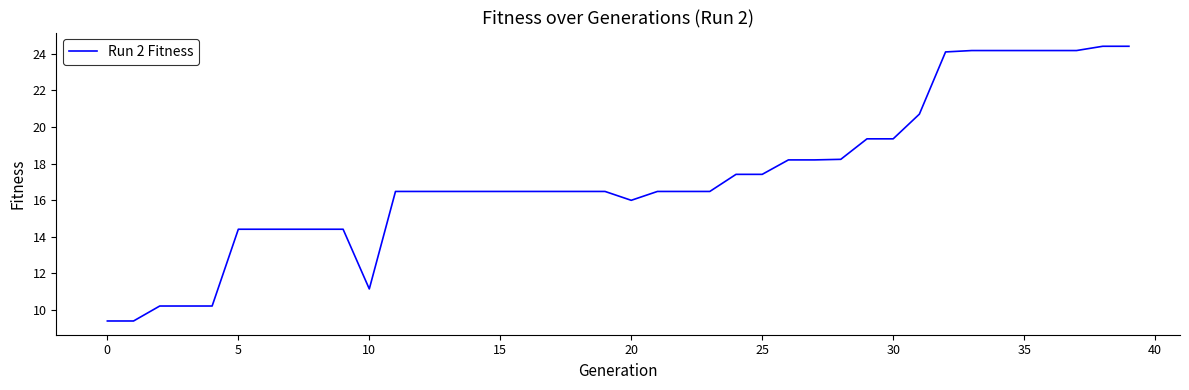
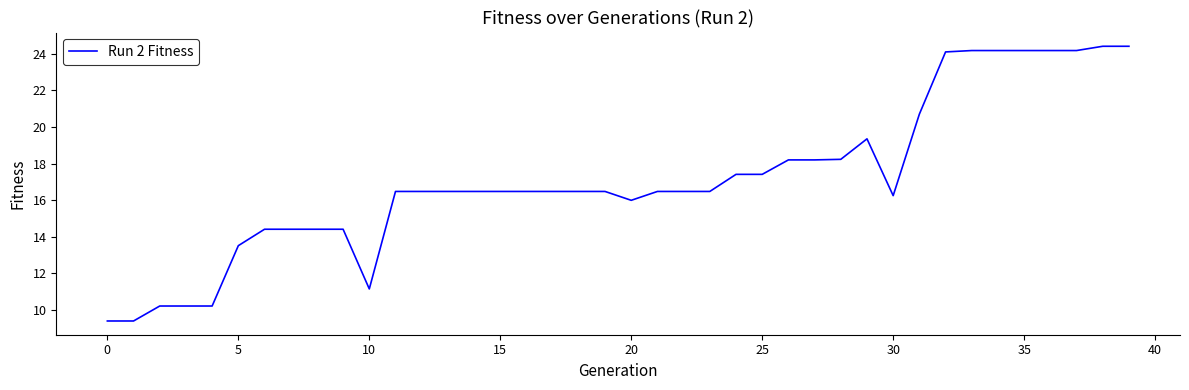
5: 14.4 -> 13.5
30: 19.4 -> 16.2
